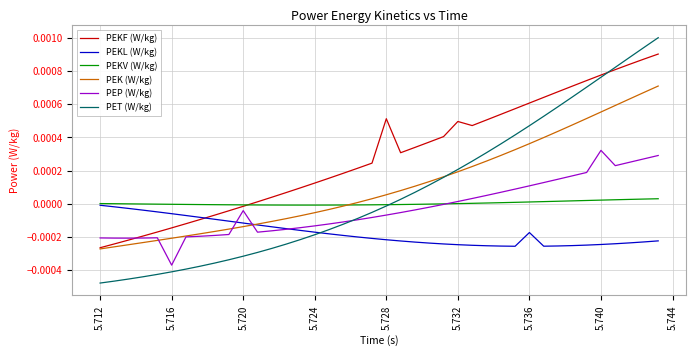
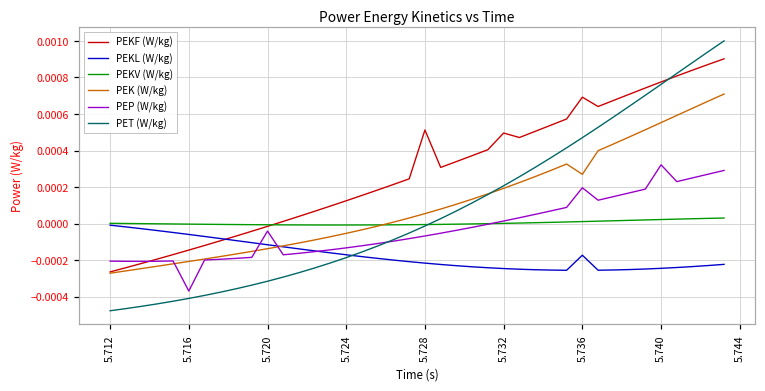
PEKF (W/kg), 5.736: 0.00061 -> 0.00069
PEK (W/kg), 5.736: 0.00036 -> 0.00027
PEP (W/kg), 5.736: 0.00011 -> 0.00020
